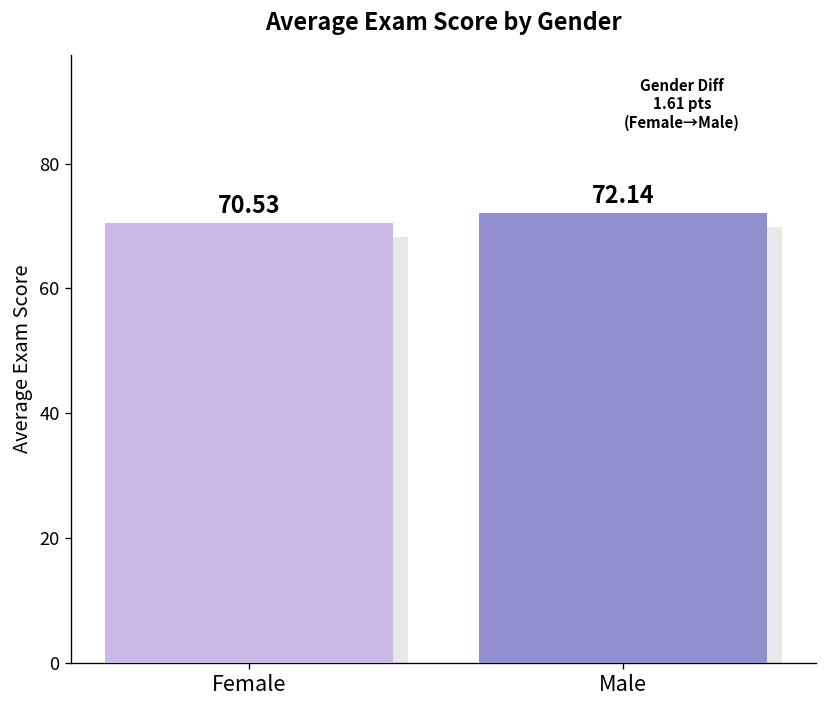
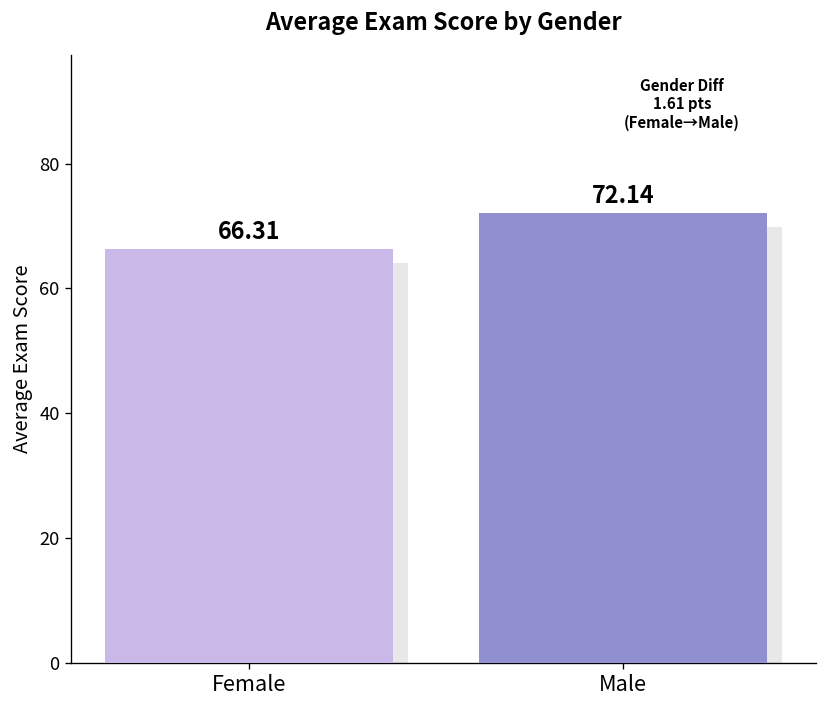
Female: 70.53 -> 66.31
